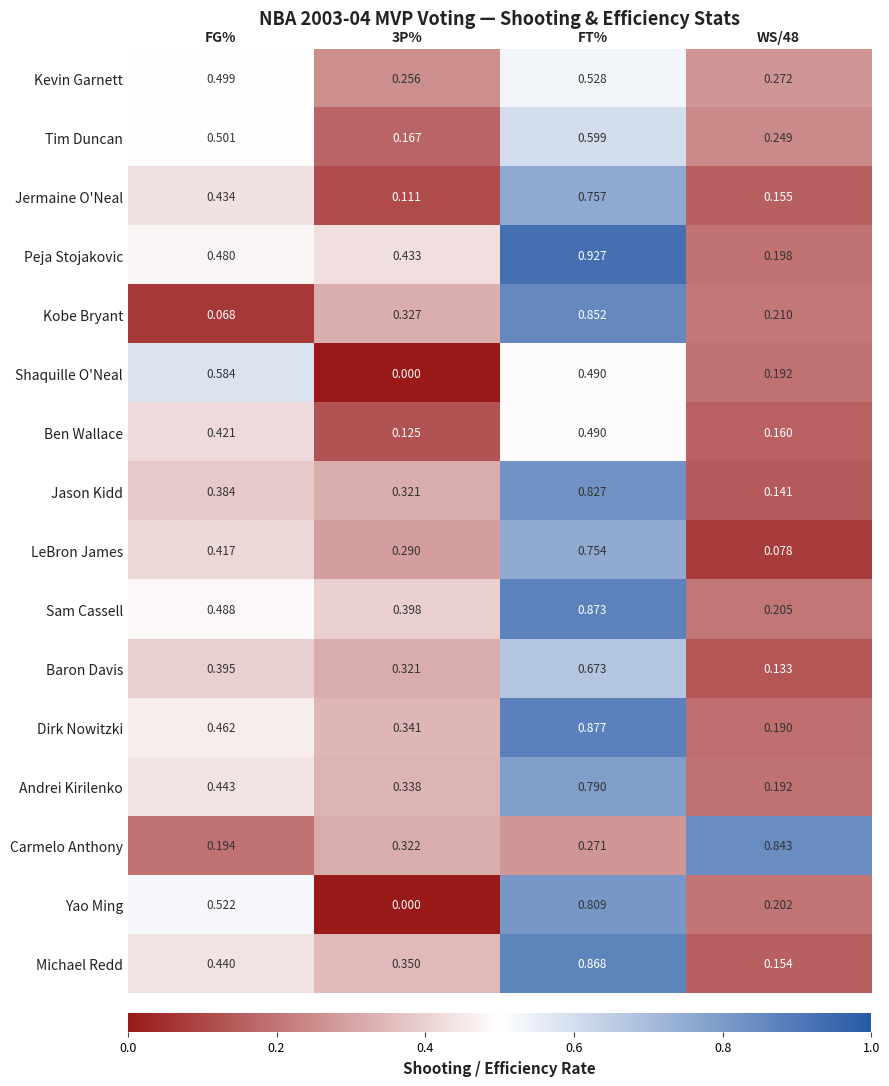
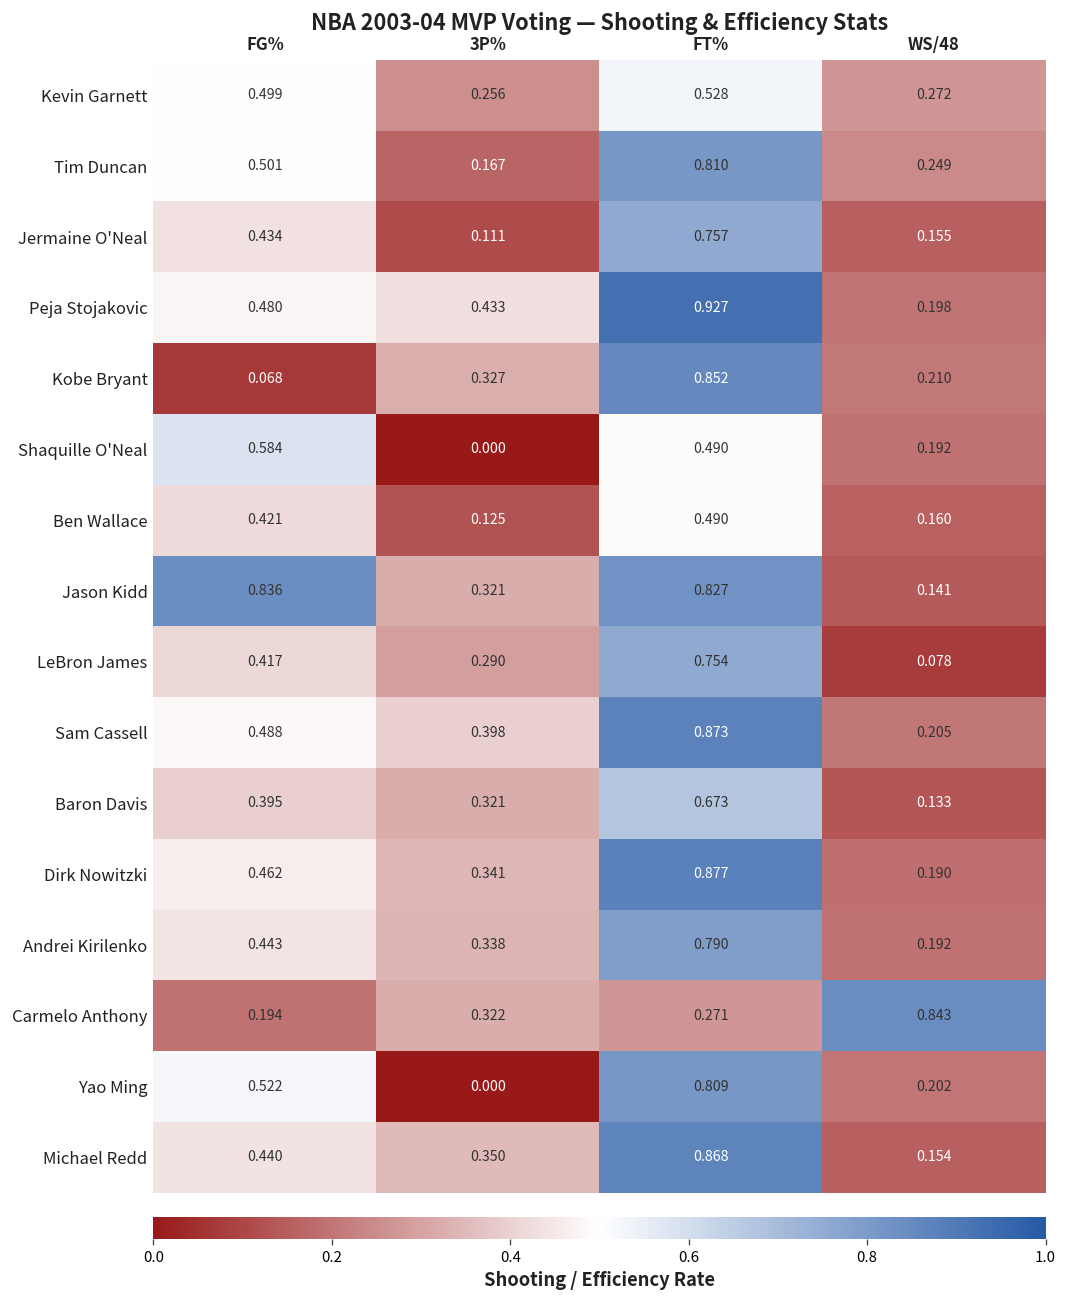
Tim Duncan, FT%: 0.599 -> 0.810
Jason Kidd, FG%: 0.384 -> 0.836
